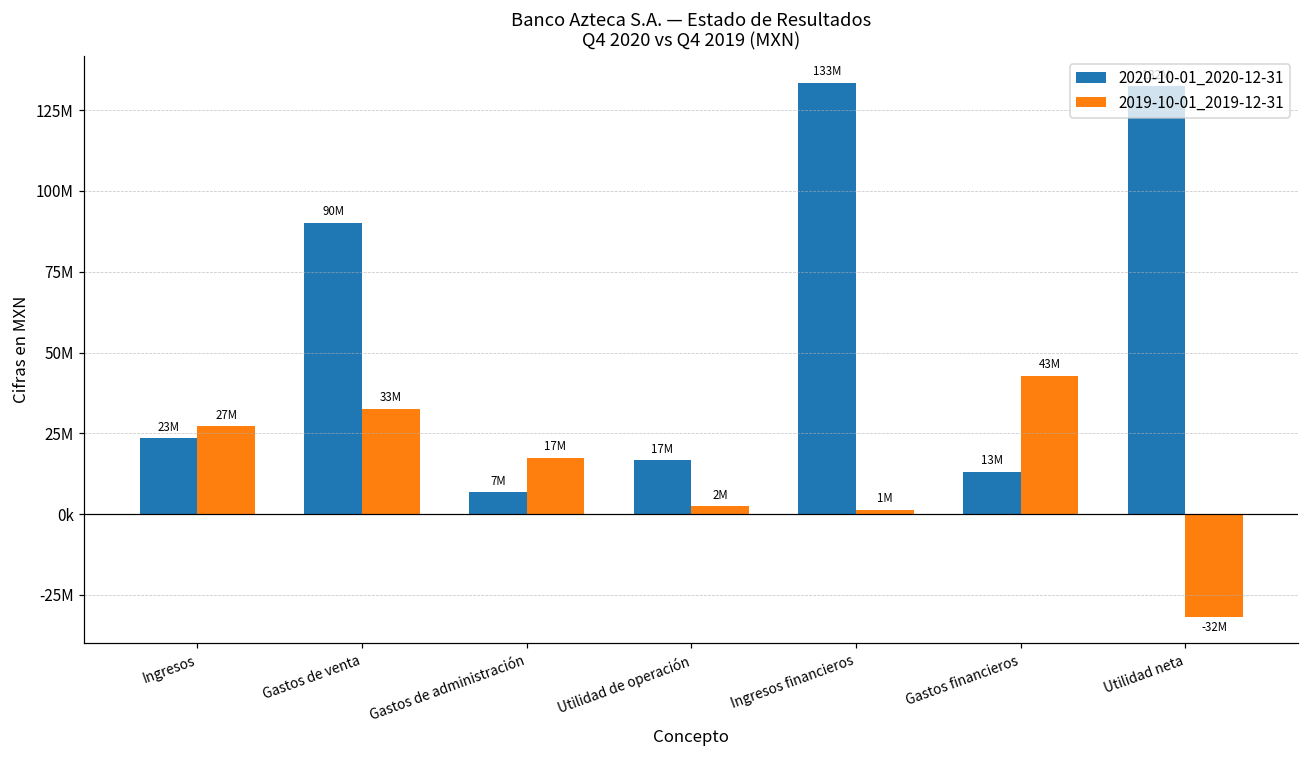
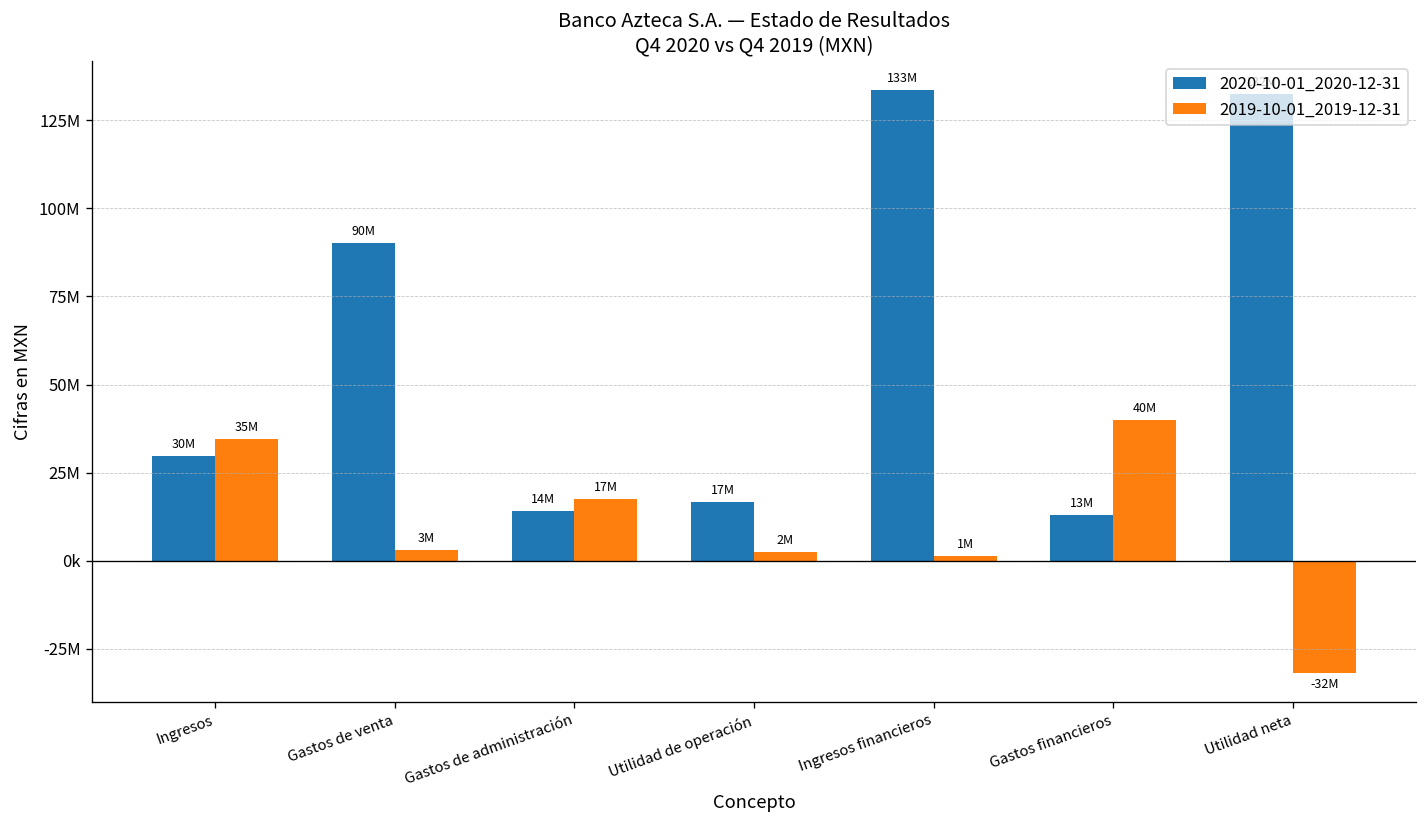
2020-10-01_2020-12-31, Ingresos: 23M -> 30M
2019-10-01_2019-12-31, Ingresos: 27M -> 35M
2019-10-01_2019-12-31, Gastos de venta: 33M -> 3M
2020-10-01_2020-12-31, Gastos de administración: 7M -> 14M
2019-10-01_2019-12-31, Gastos financieros: 43M -> 40M
